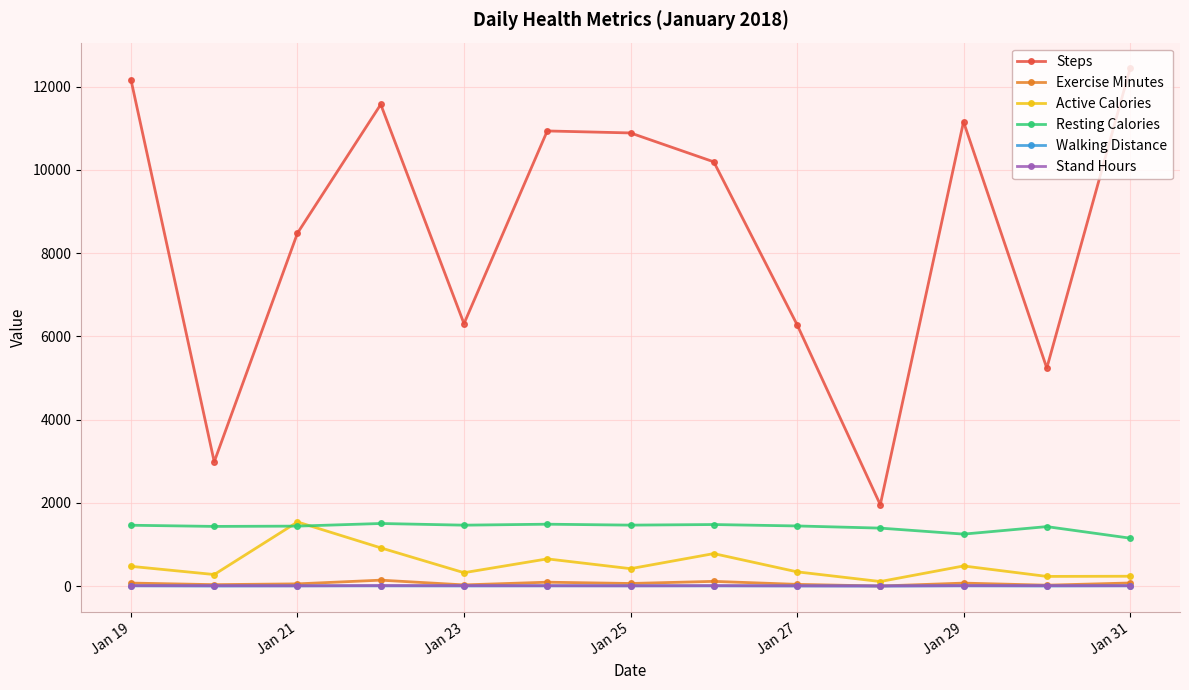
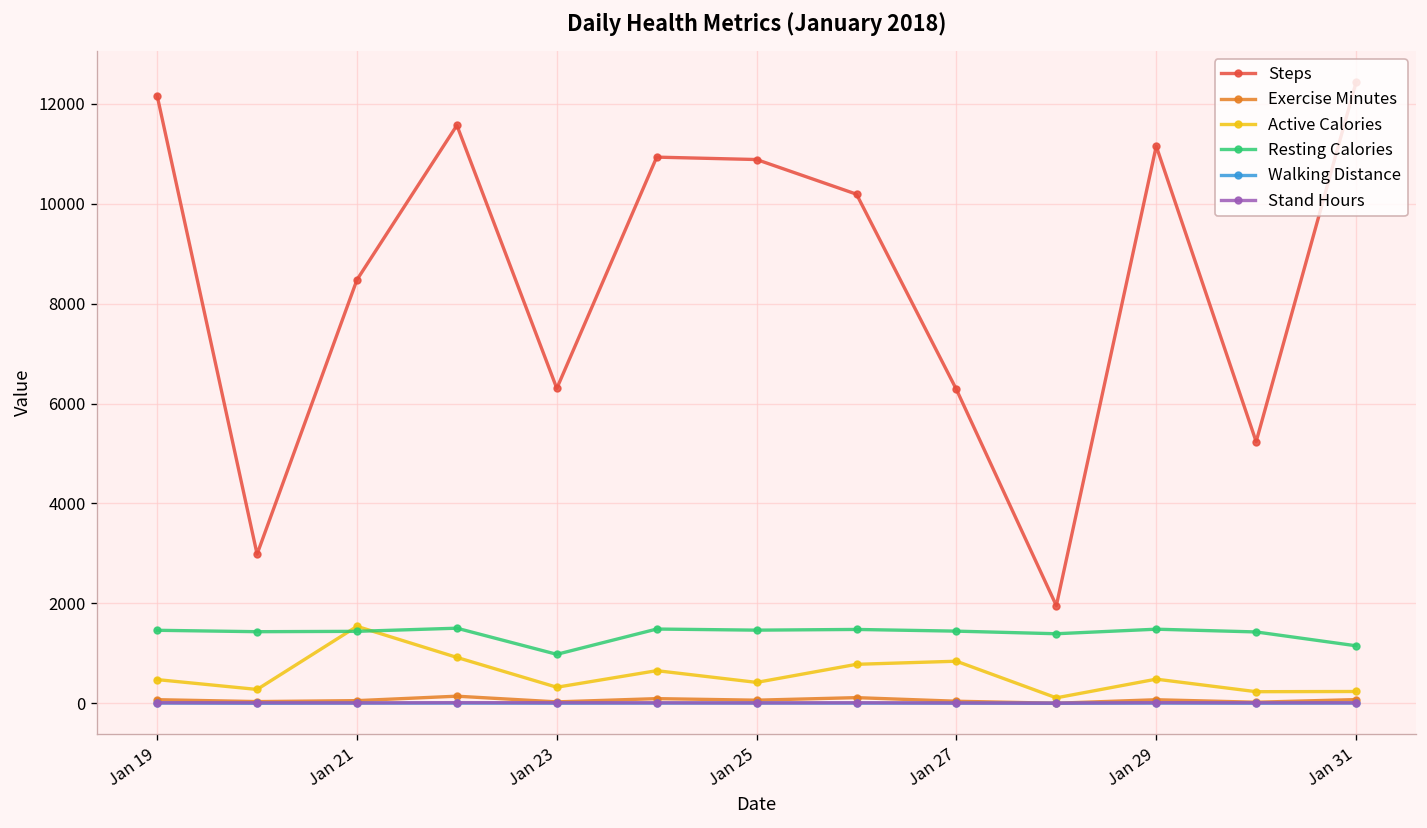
Resting Calories, Jan 23: 1500 -> 1000
Active Calories, Jan 27: 300 -> 800
Resting Calories, Jan 29: 1200 -> 1500
